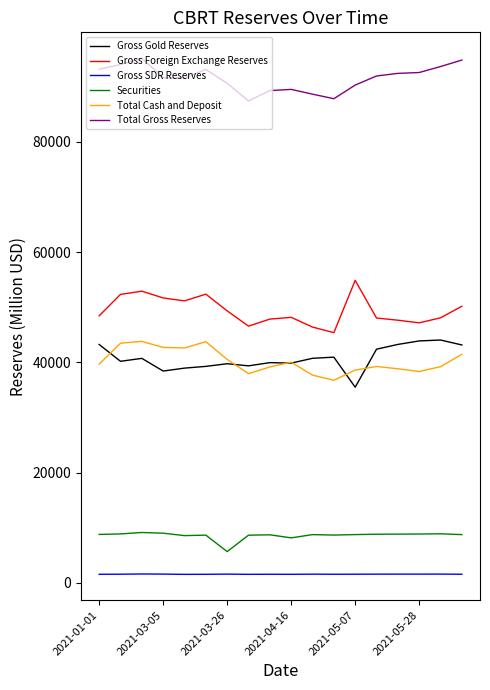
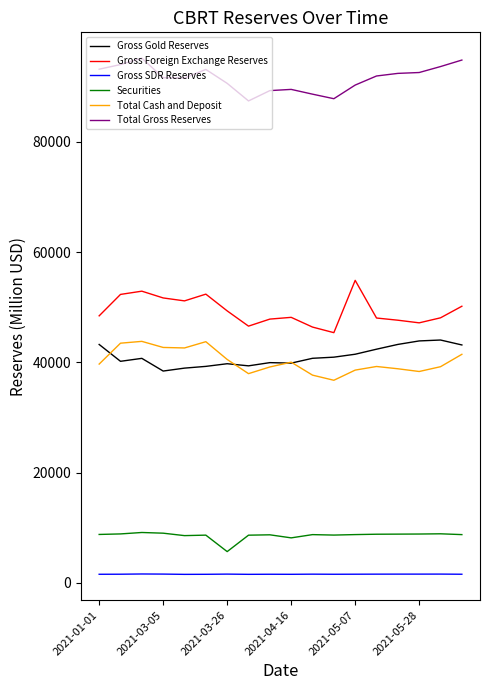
Gross Gold Reserves, 2021-05-07: 35000 -> 41000
